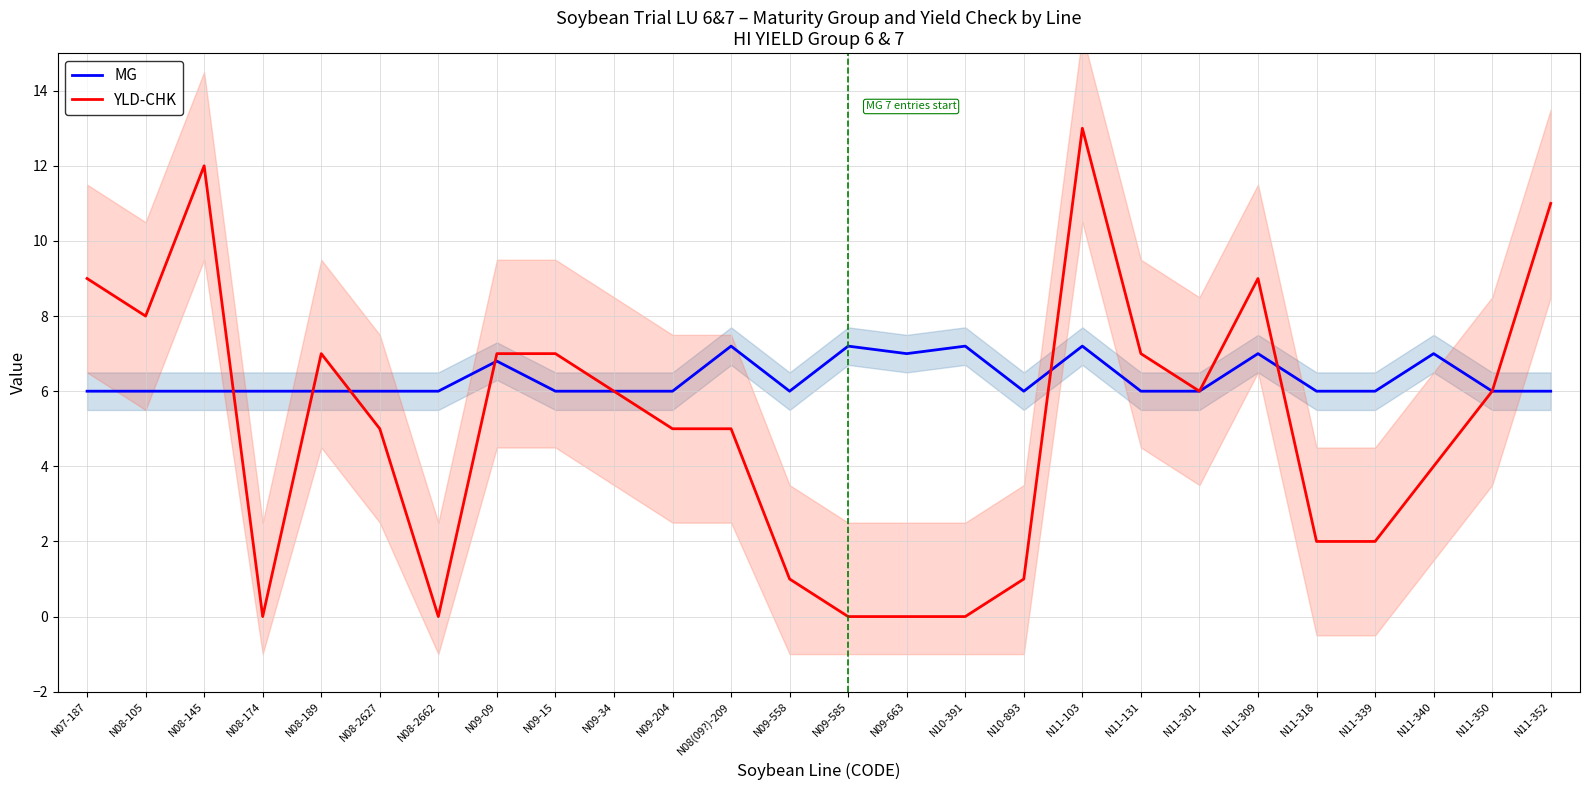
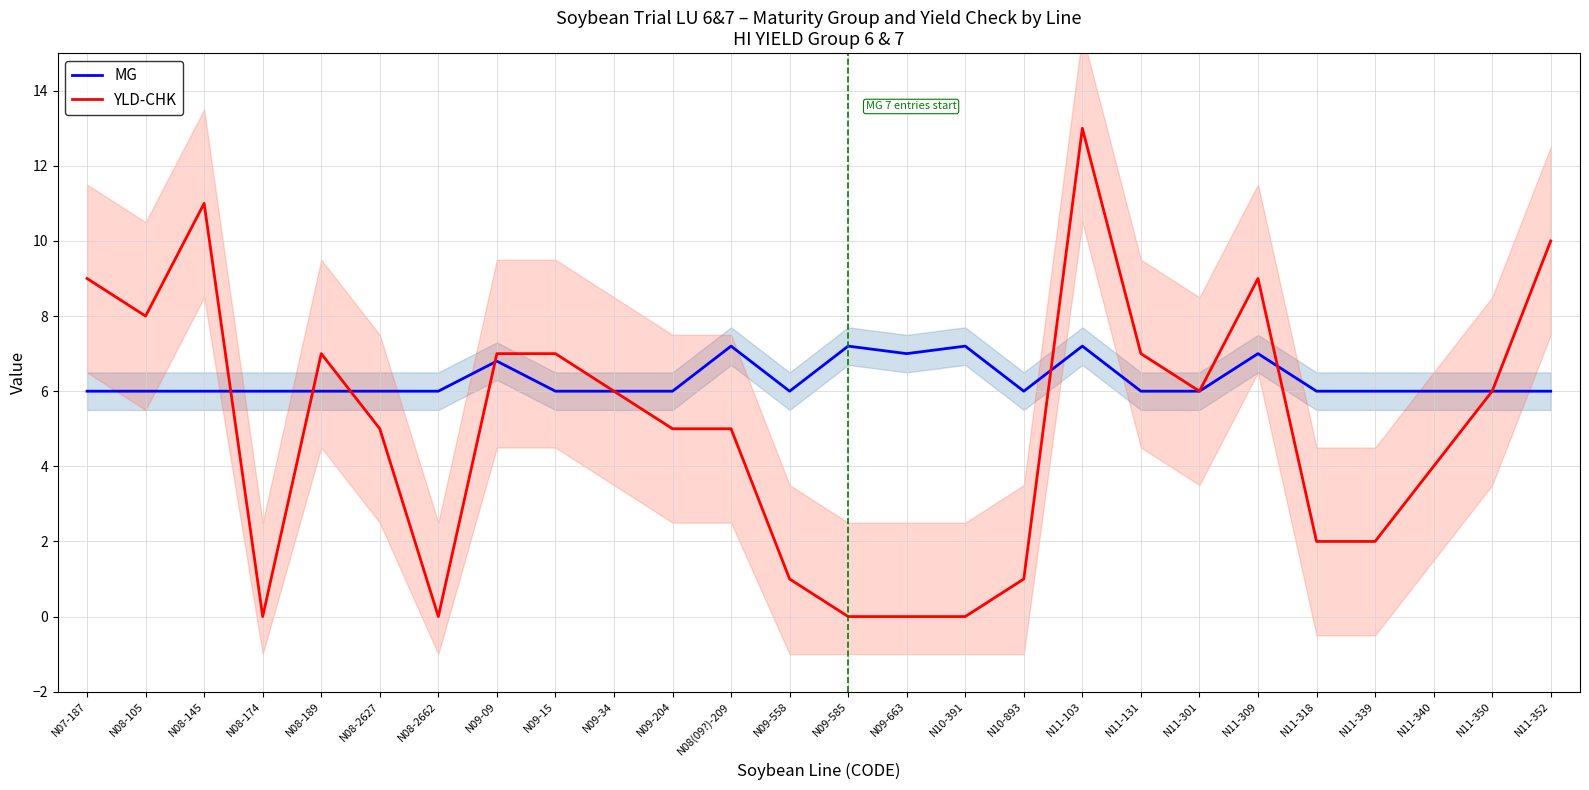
YLD-CHK, N08-145: 12 -> 11
MG, N11-340: 7 -> 6
YLD-CHK, N11-352: 11 -> 10
